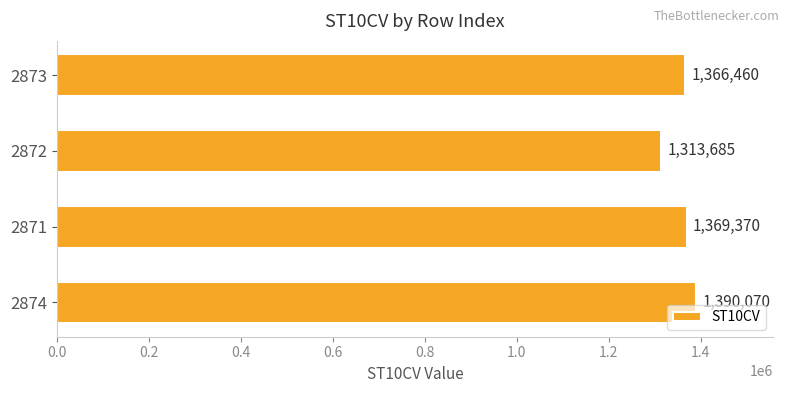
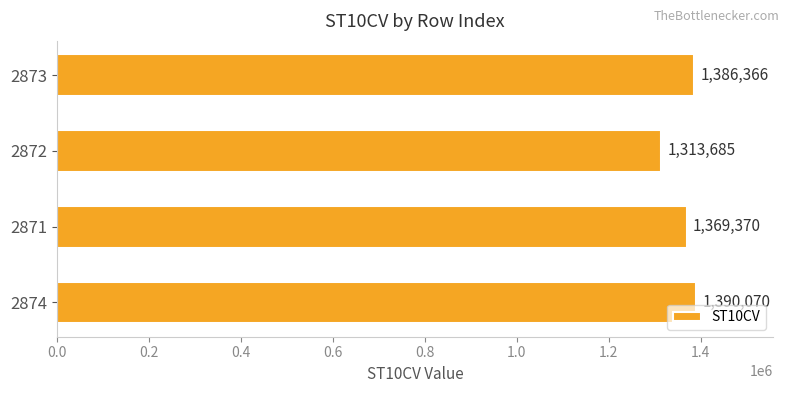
2873: 1,366,460 -> 1,386,366
